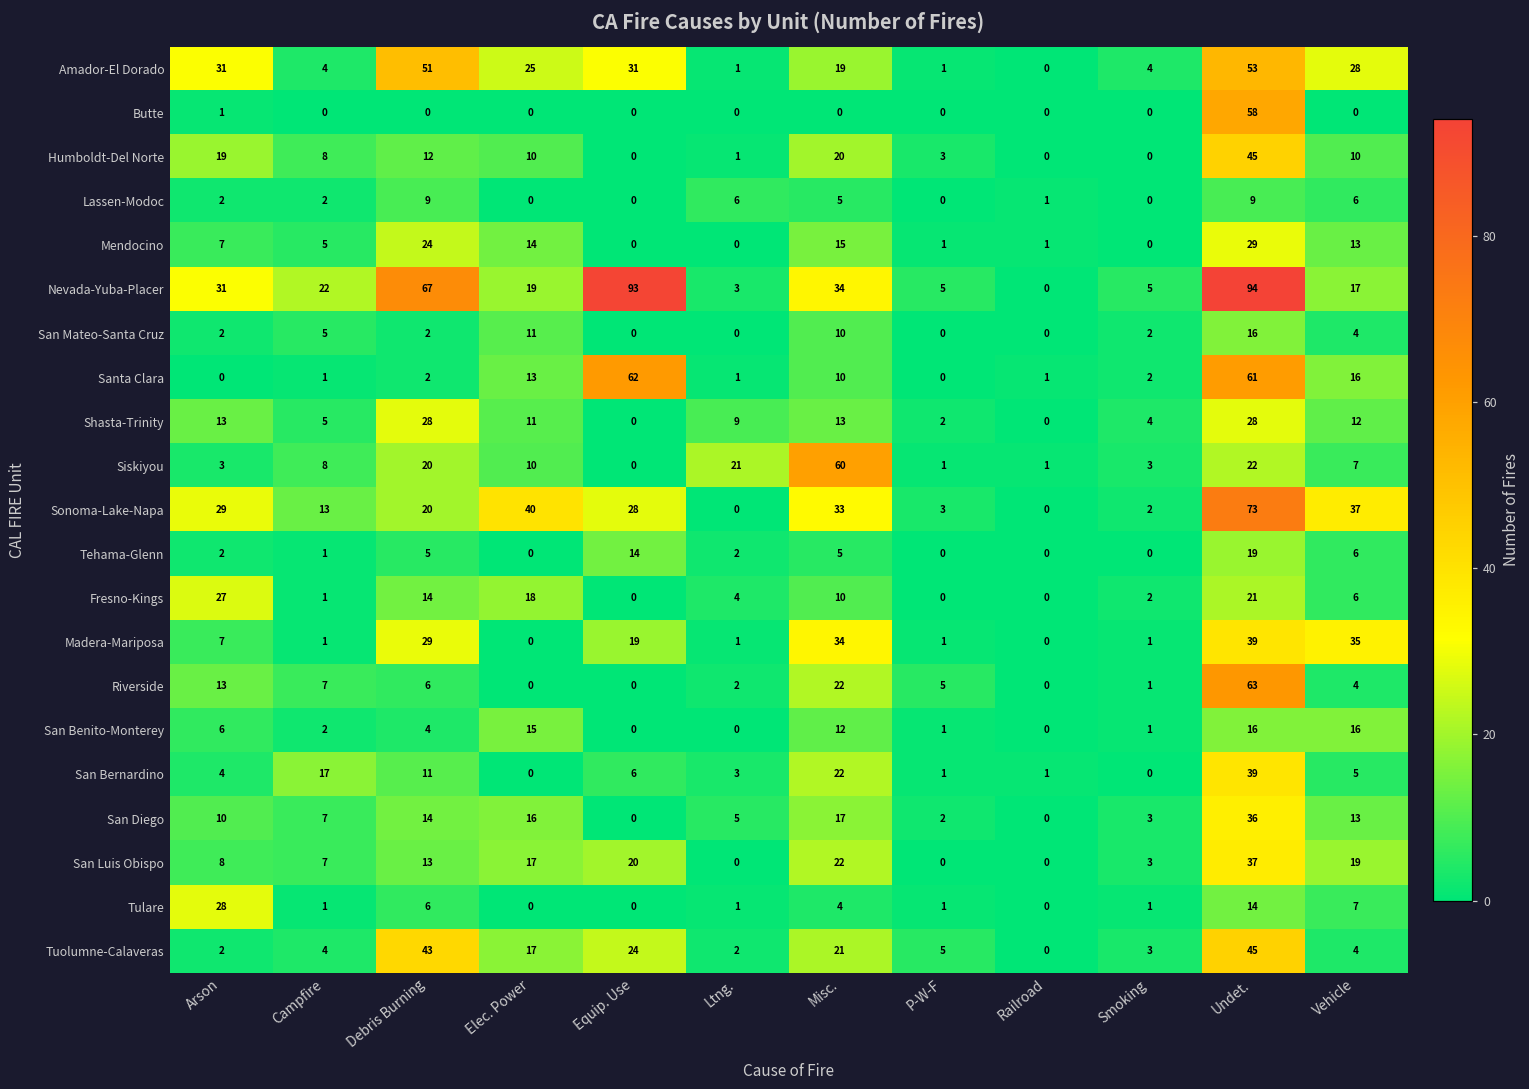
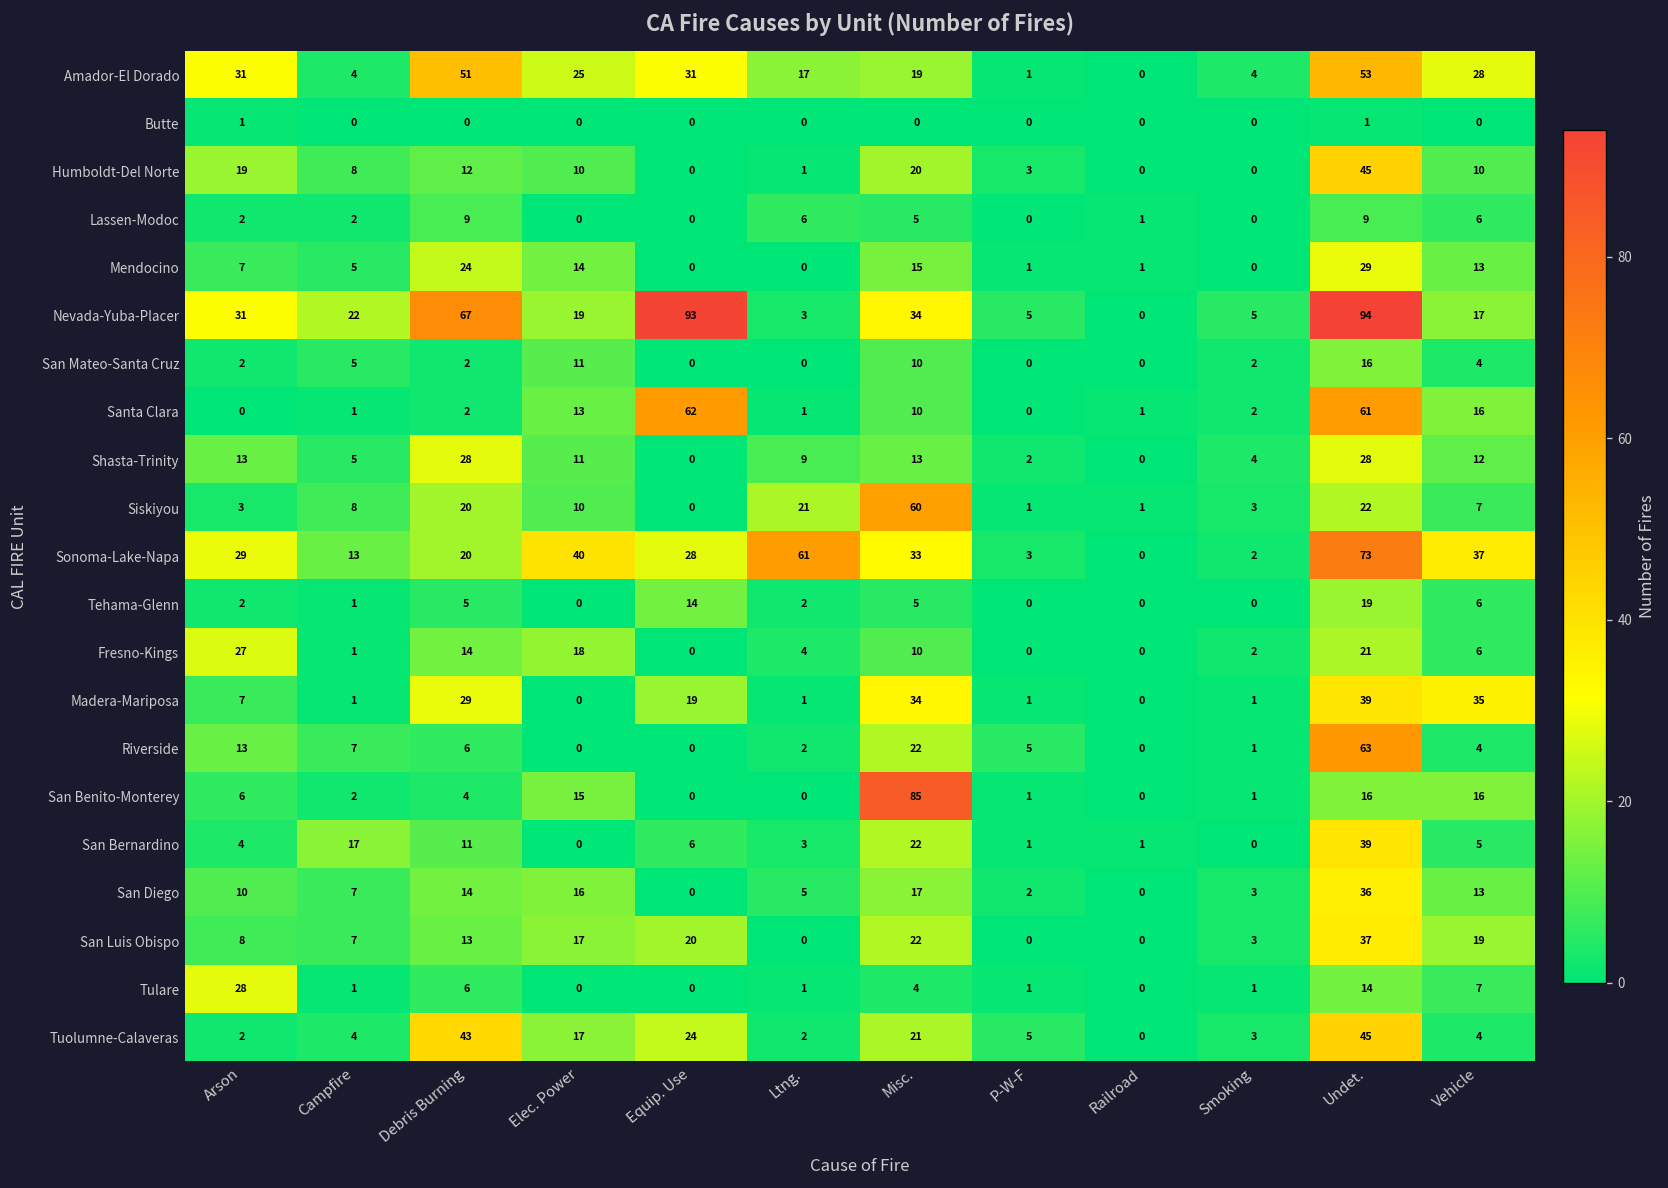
Amador-El Dorado, Ltng.: 1 -> 17
Butte, Undet.: 58 -> 1
Sonoma-Lake-Napa, Ltng.: 0 -> 61
San Benito-Monterey, Misc.: 12 -> 85
